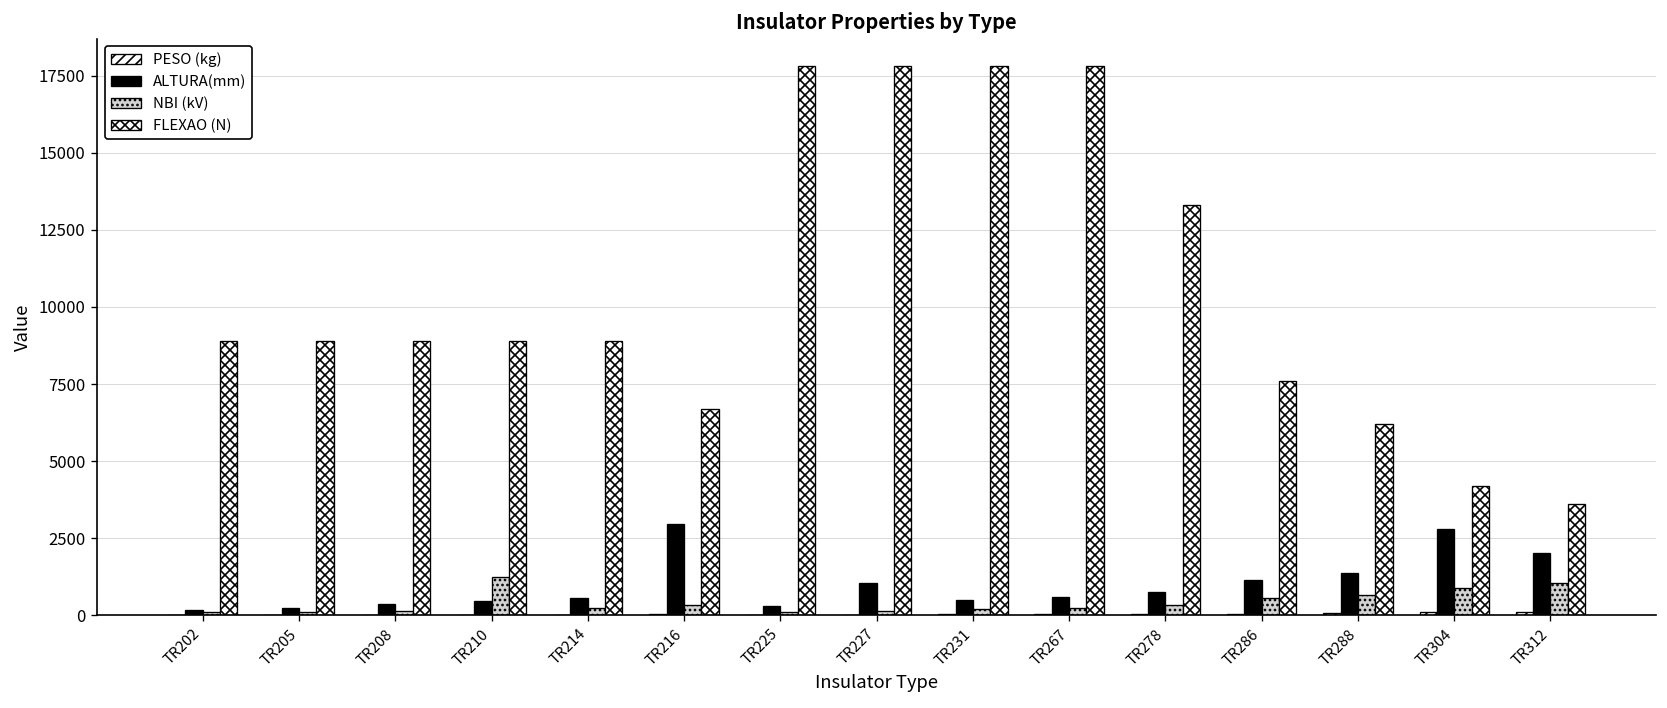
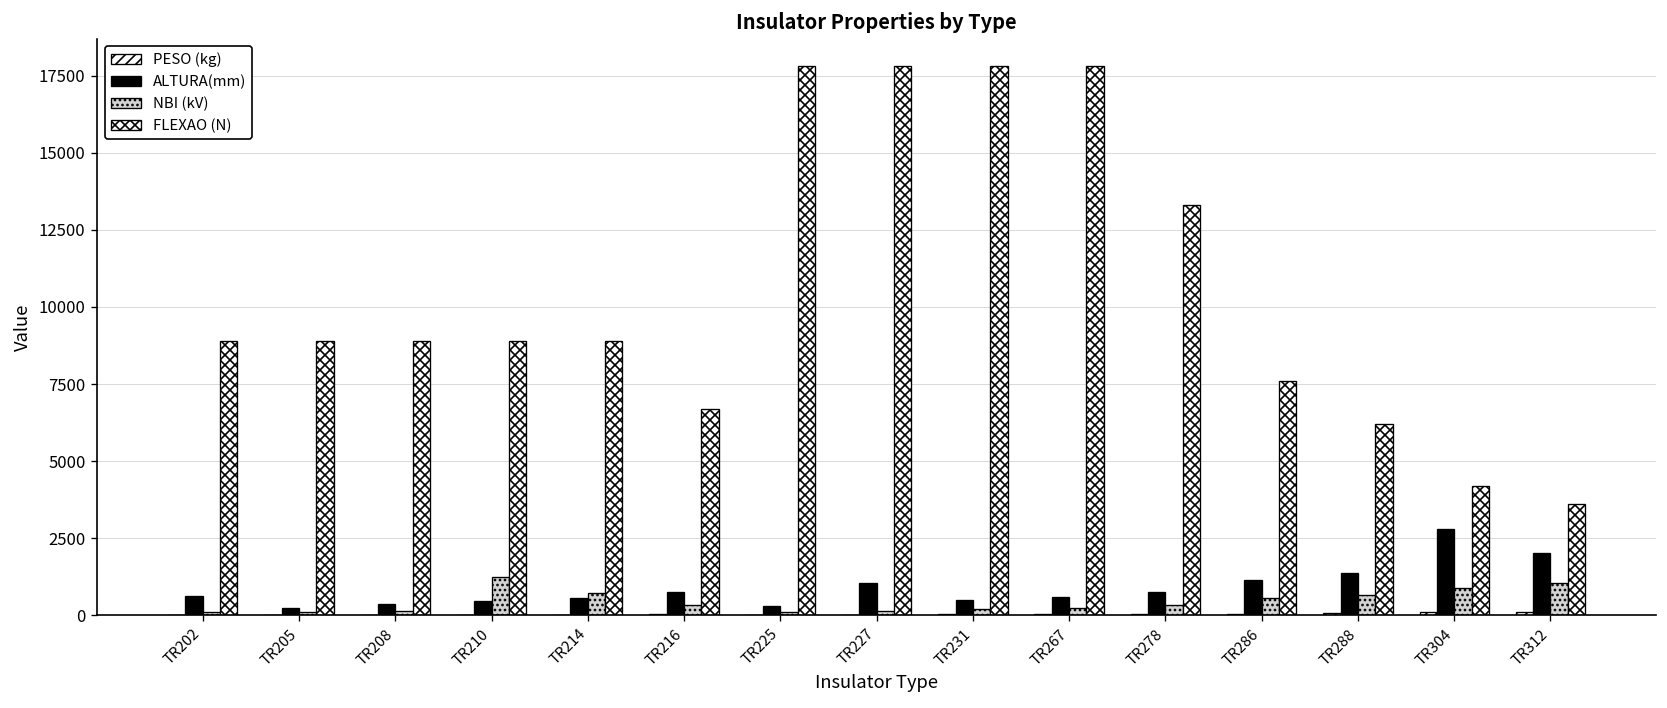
ALTURA(mm), TR202: 200 -> 600
NBI (kV), TR214: 300 -> 700
ALTURA(mm), TR216: 3000 -> 800
